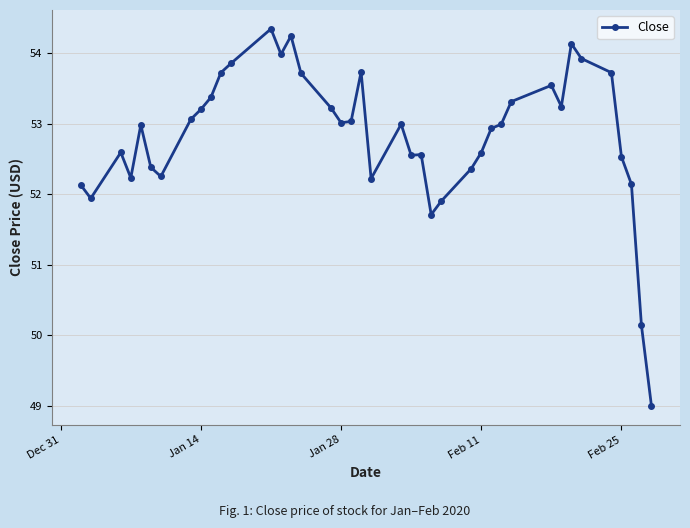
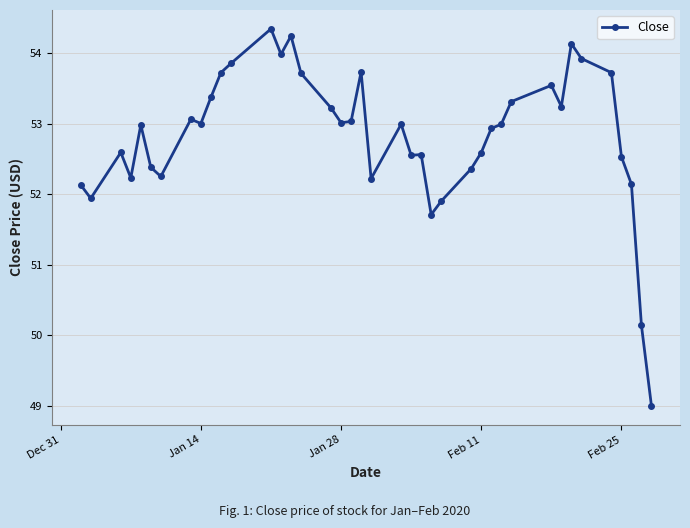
Jan 14: 53.2 -> 53.0
